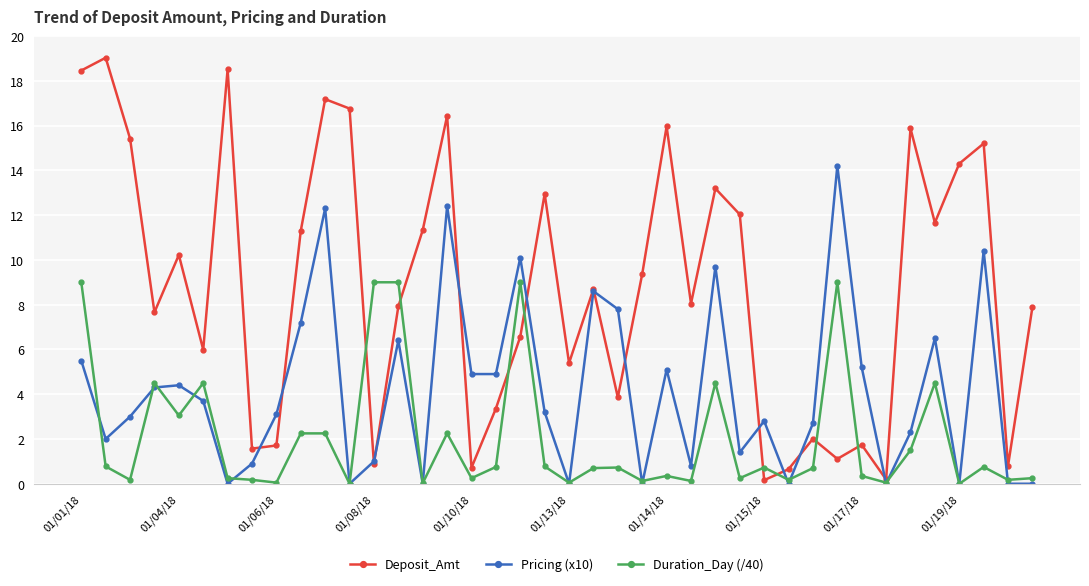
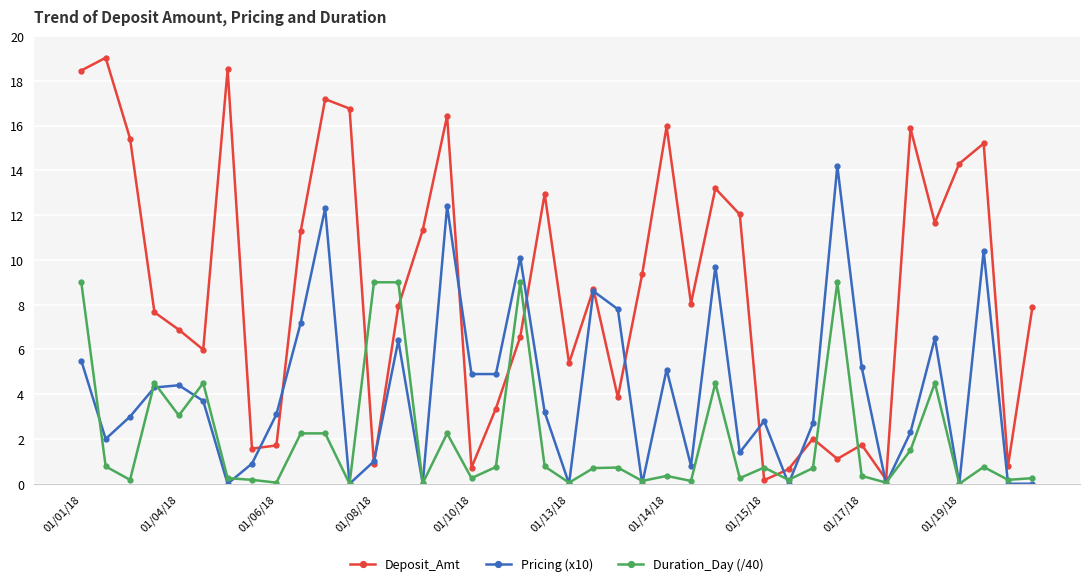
Deposit_Amt, 01/04/18: 10.2 -> 6.9
